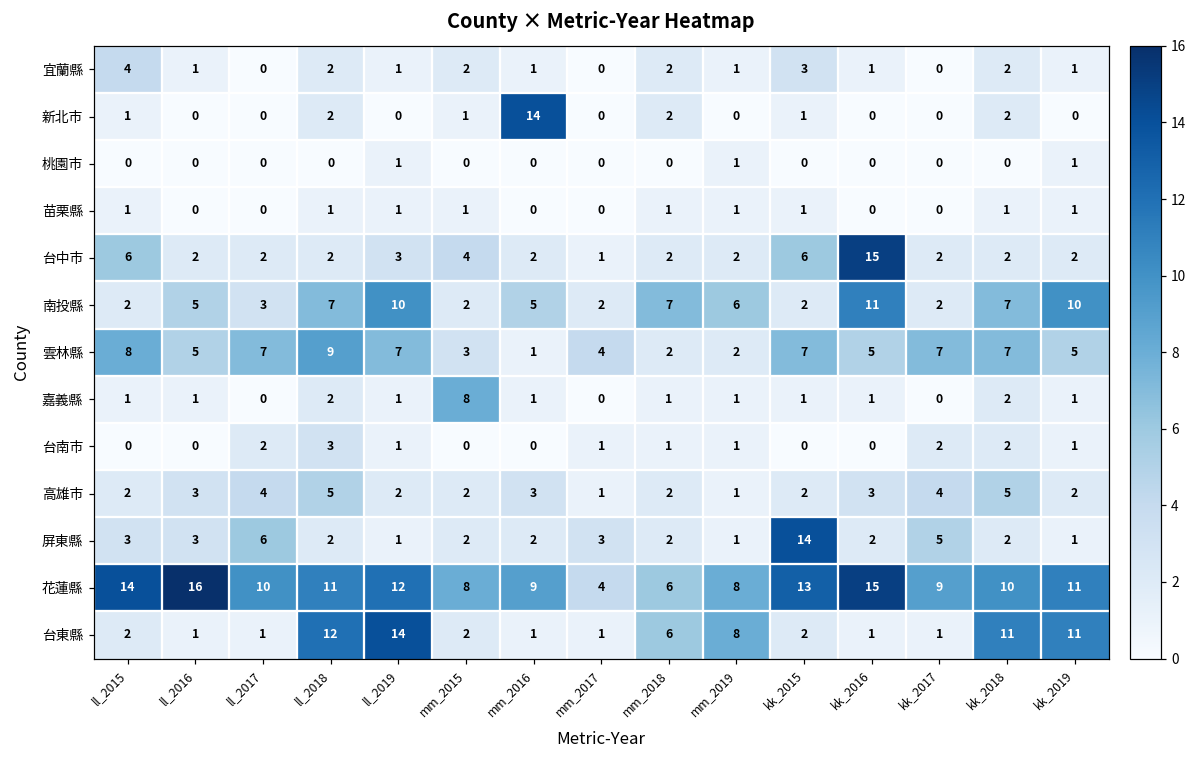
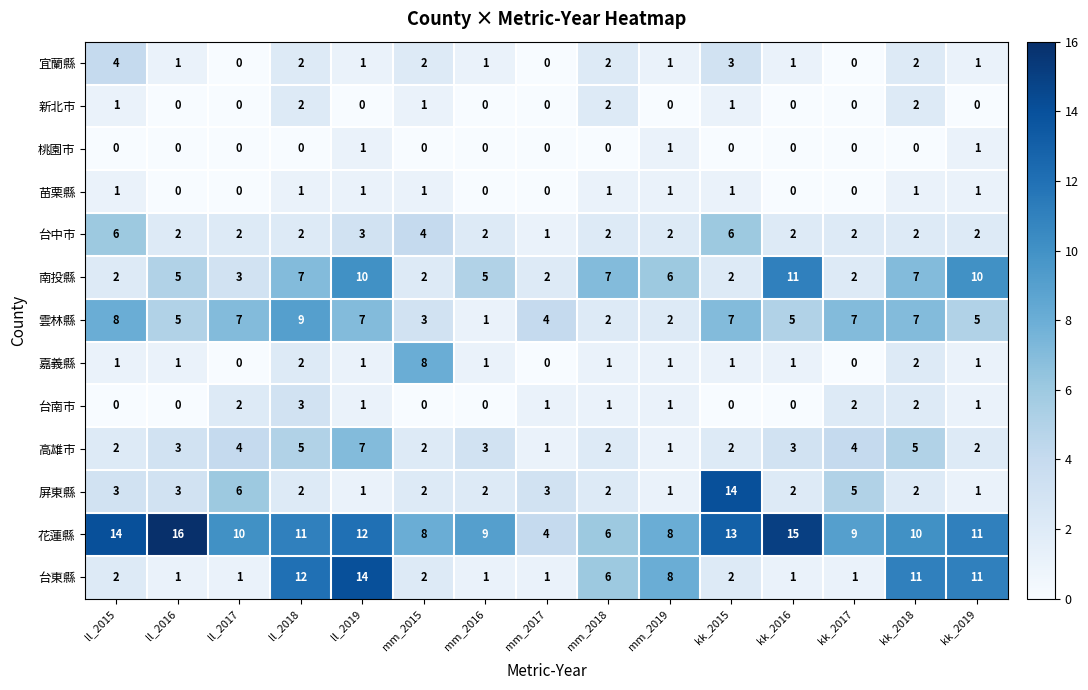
新北市, mm_2016: 14 -> 0
台中市, kk_2016: 15 -> 2
高雄市, ll_2019: 2 -> 7
